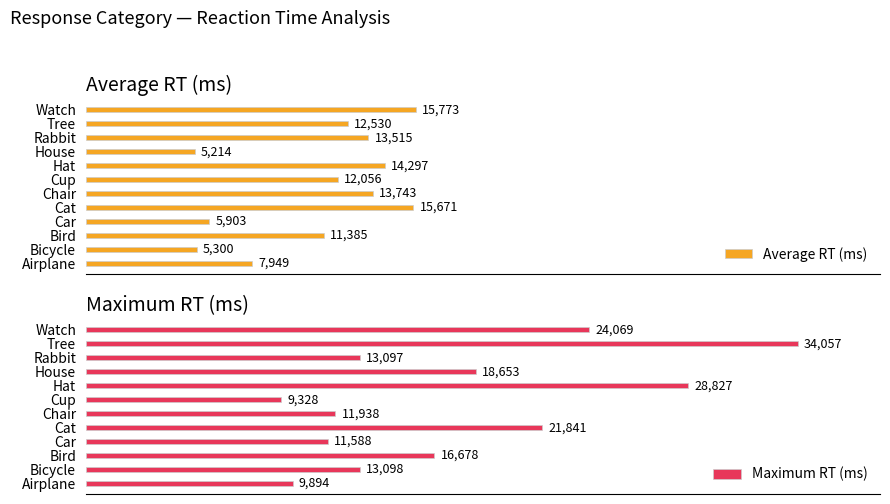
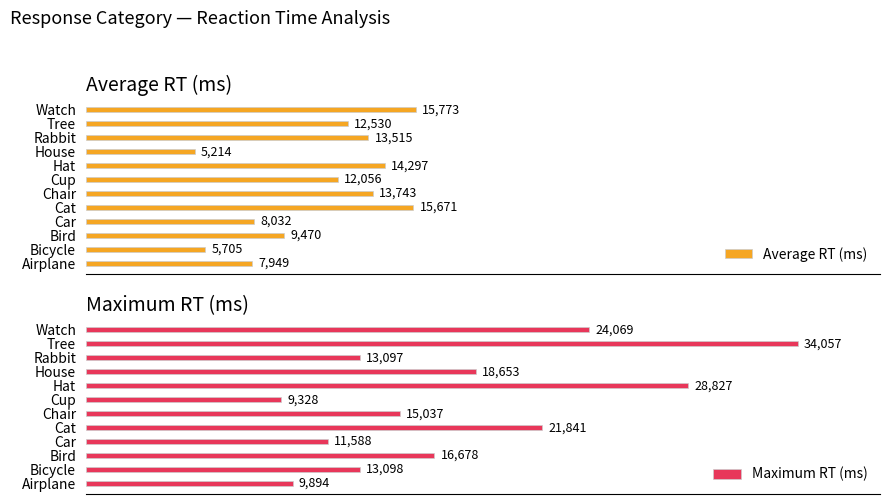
Average RT (ms), Car: 5,903 -> 8,032
Average RT (ms), Bird: 11,385 -> 9,470
Average RT (ms), Bicycle: 5,300 -> 5,705
Maximum RT (ms), Chair: 11,938 -> 15,037
